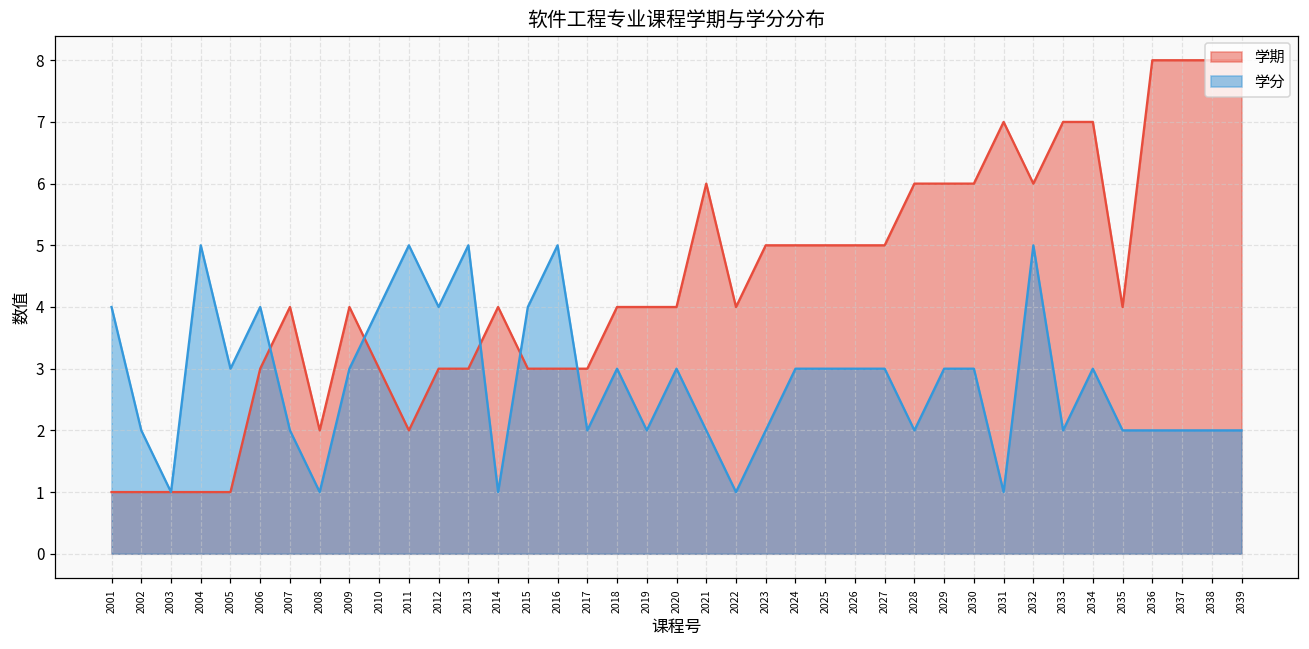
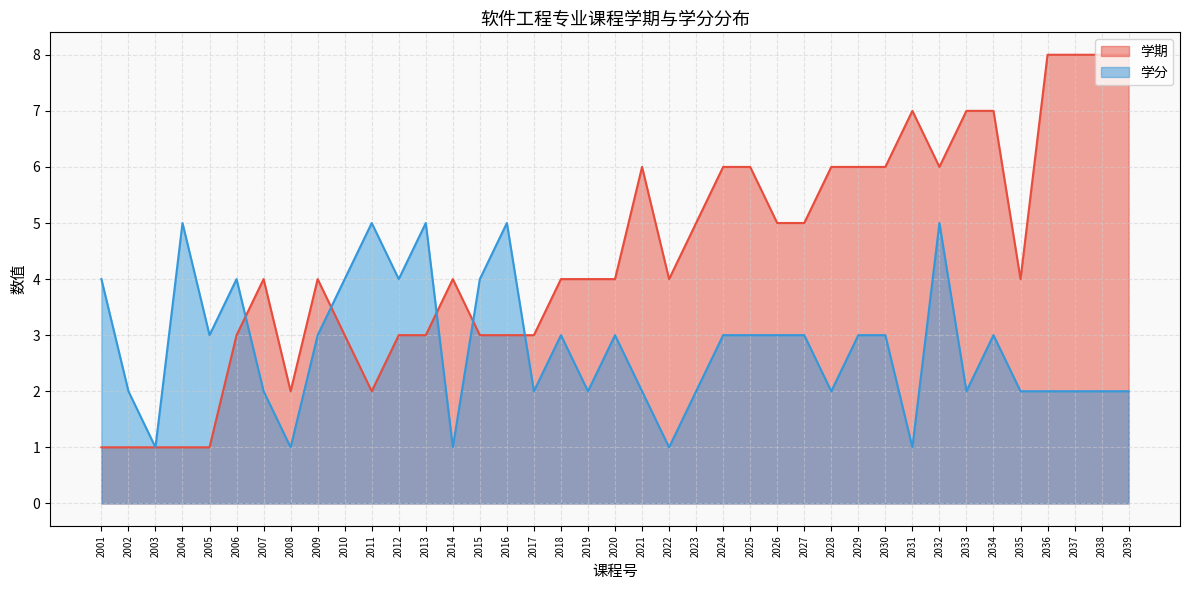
学期, 2024: 5 -> 6
学期, 2025: 5 -> 6
